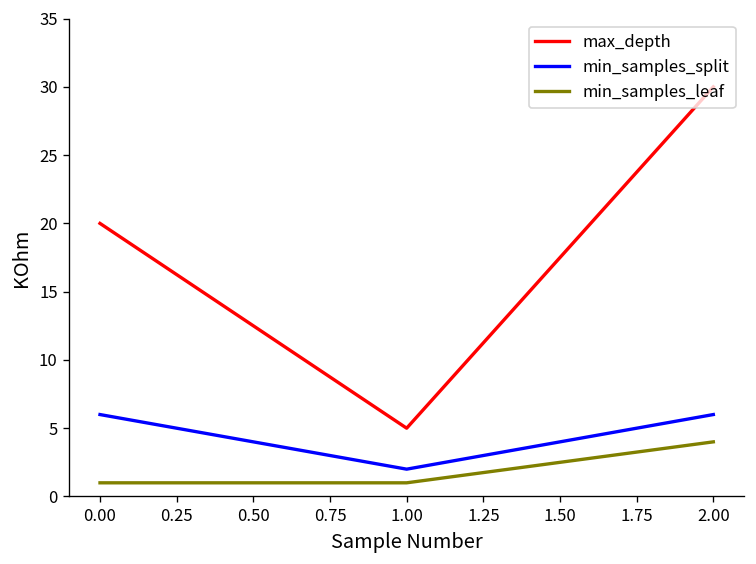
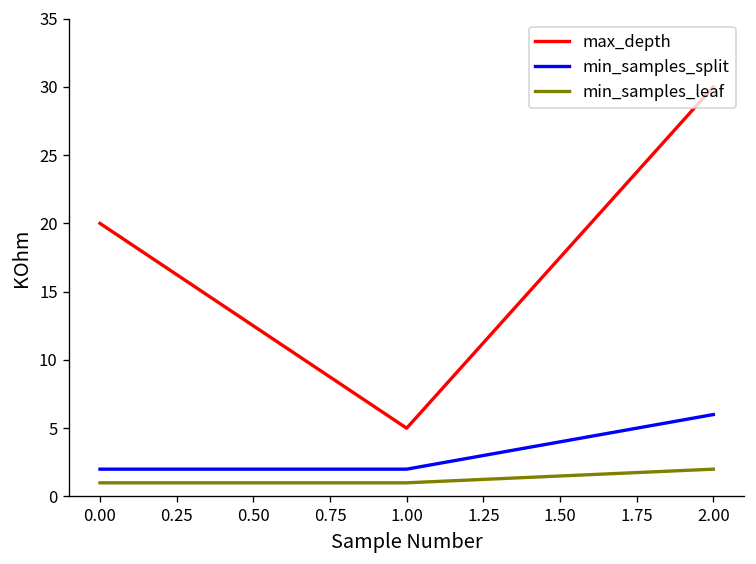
min_samples_split, 0.00: 6 -> 2
min_samples_leaf, 2.00: 4 -> 2
